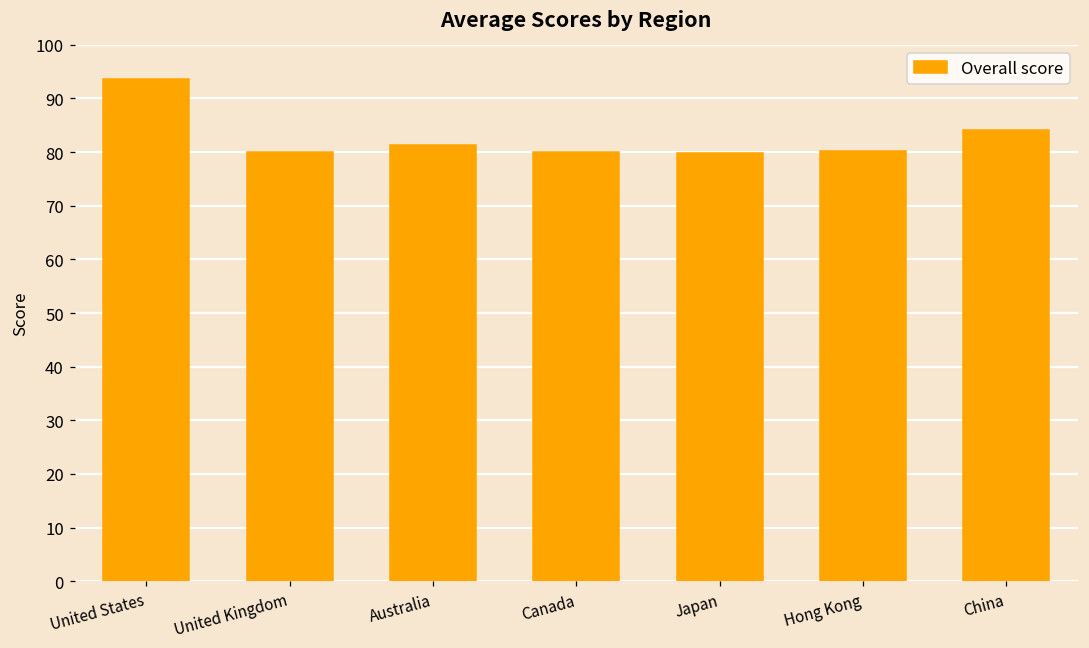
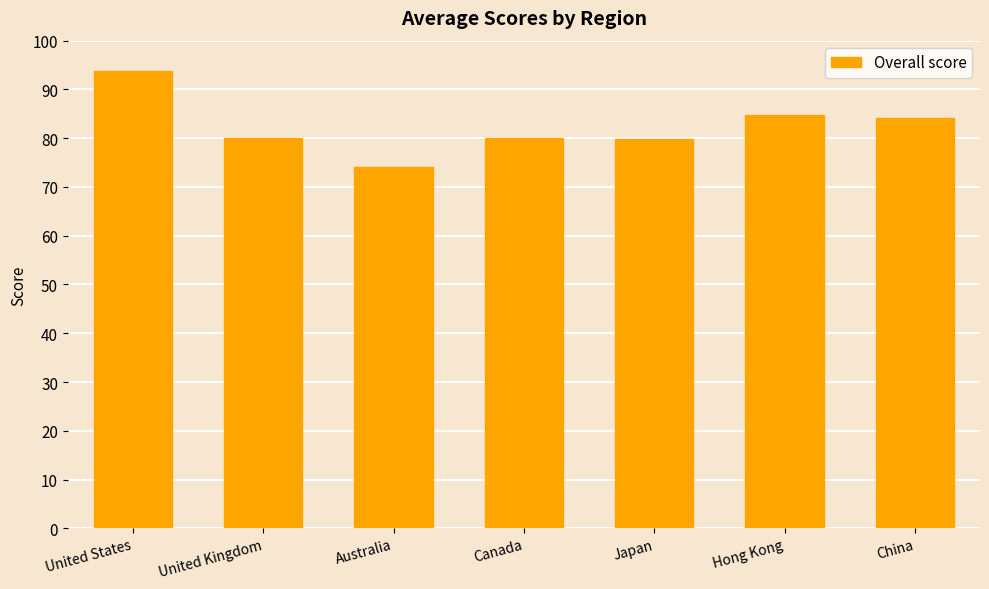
Australia: 81 -> 74
Hong Kong: 80 -> 85
